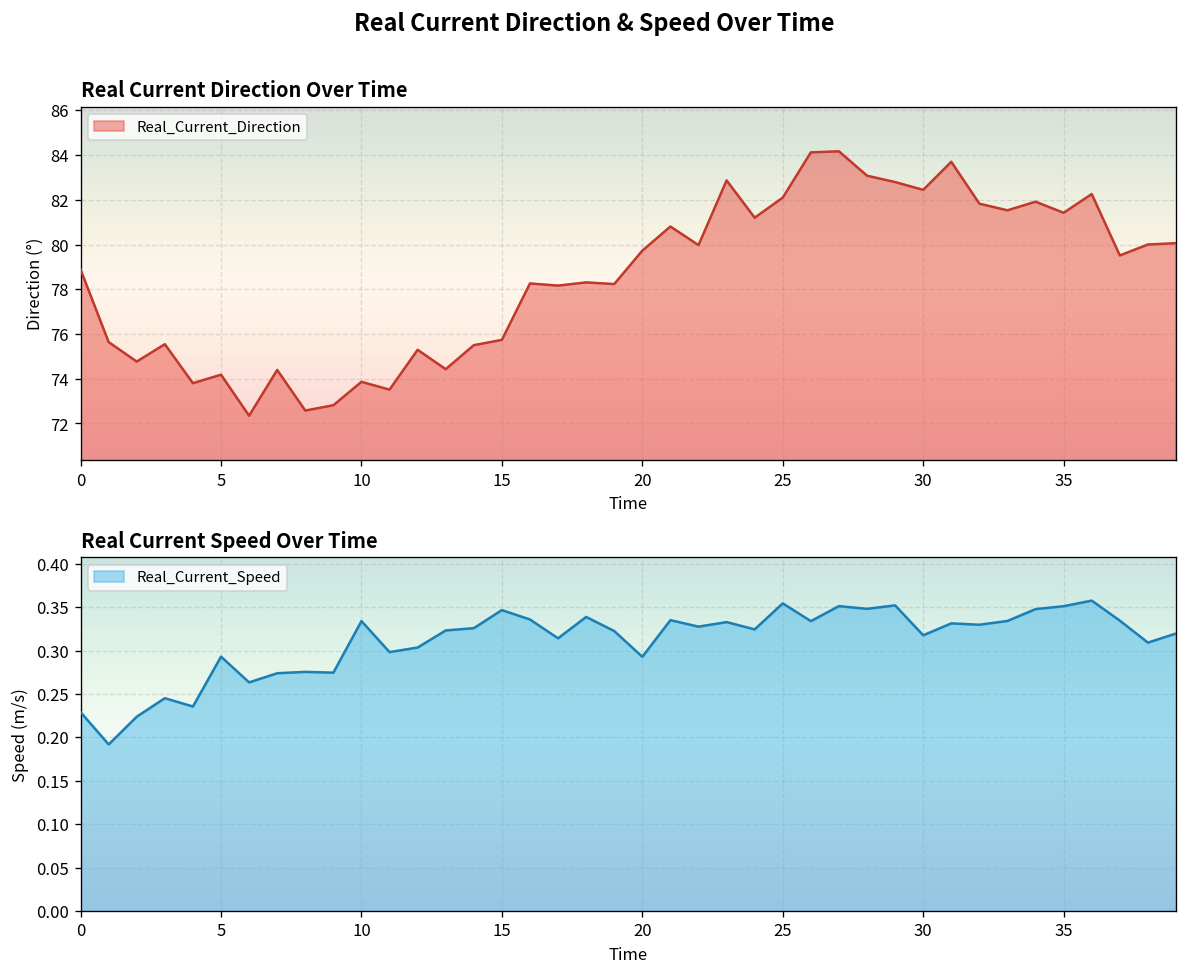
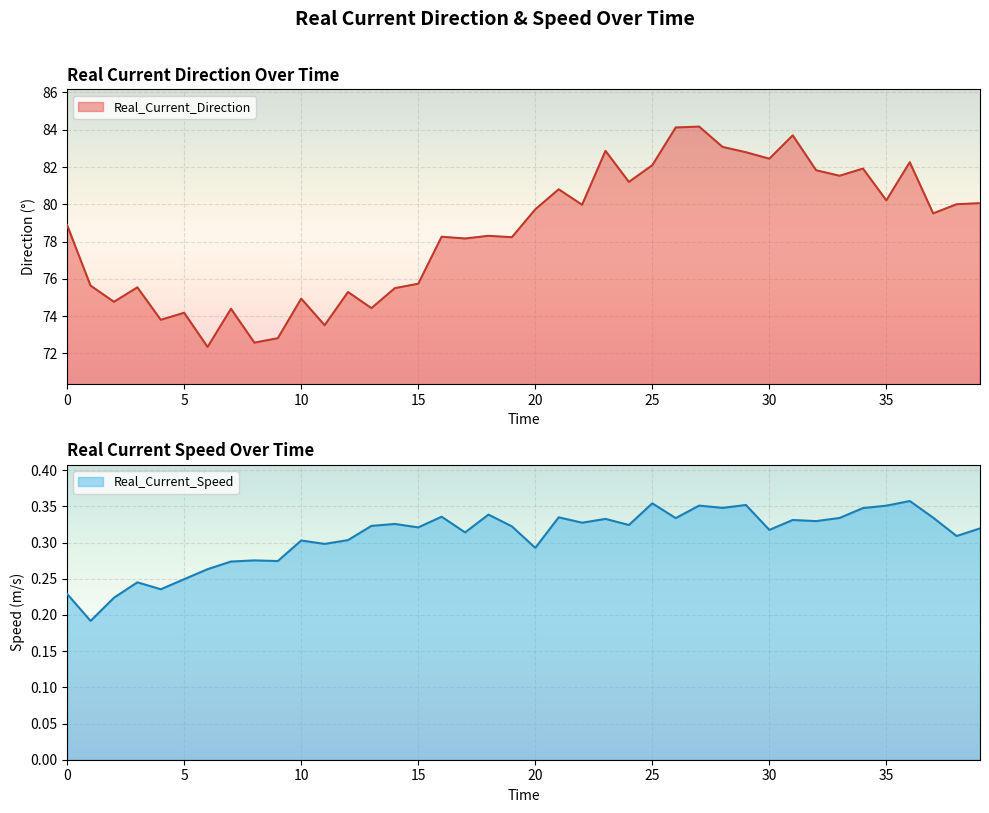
Real Current Direction Over Time, 10: 73.9 -> 74.9
Real Current Direction Over Time, 35: 81.4 -> 80.2
Real Current Speed Over Time, 5: 0.29 -> 0.25
Real Current Speed Over Time, 10: 0.33 -> 0.30
Real Current Speed Over Time, 15: 0.35 -> 0.32
